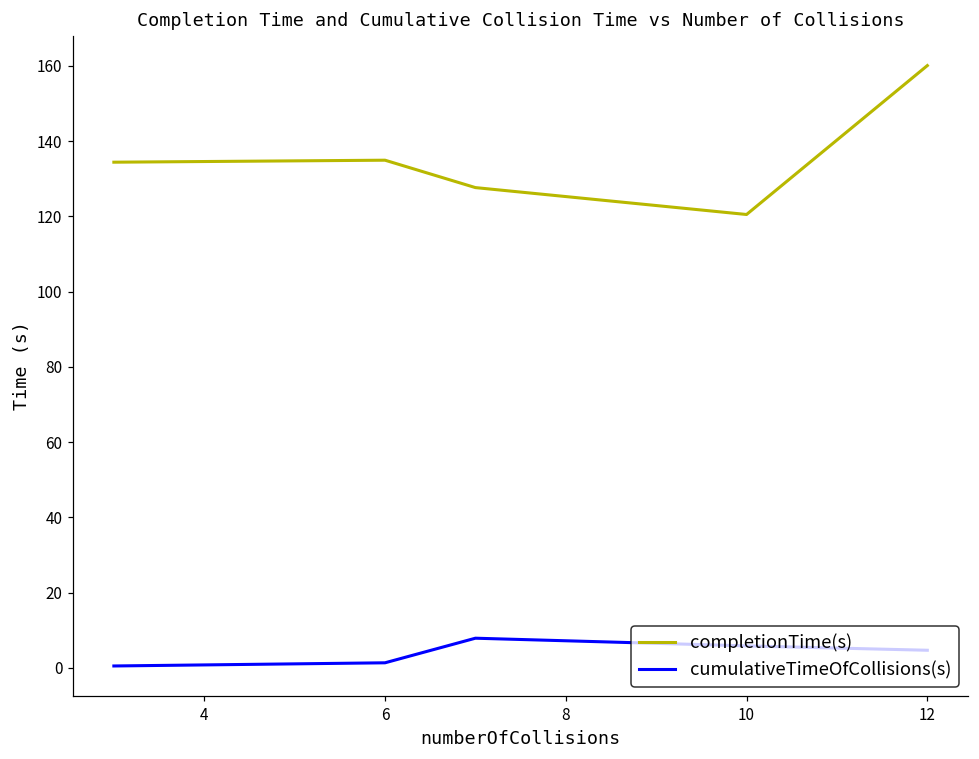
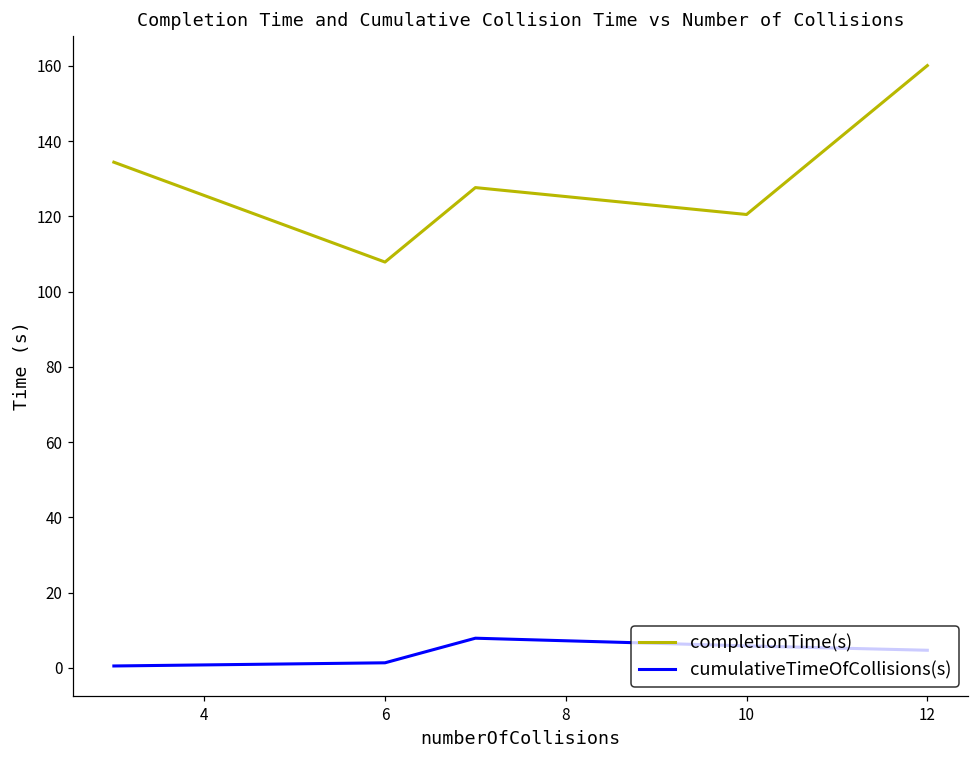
completionTime(s), 6: 135 -> 108
